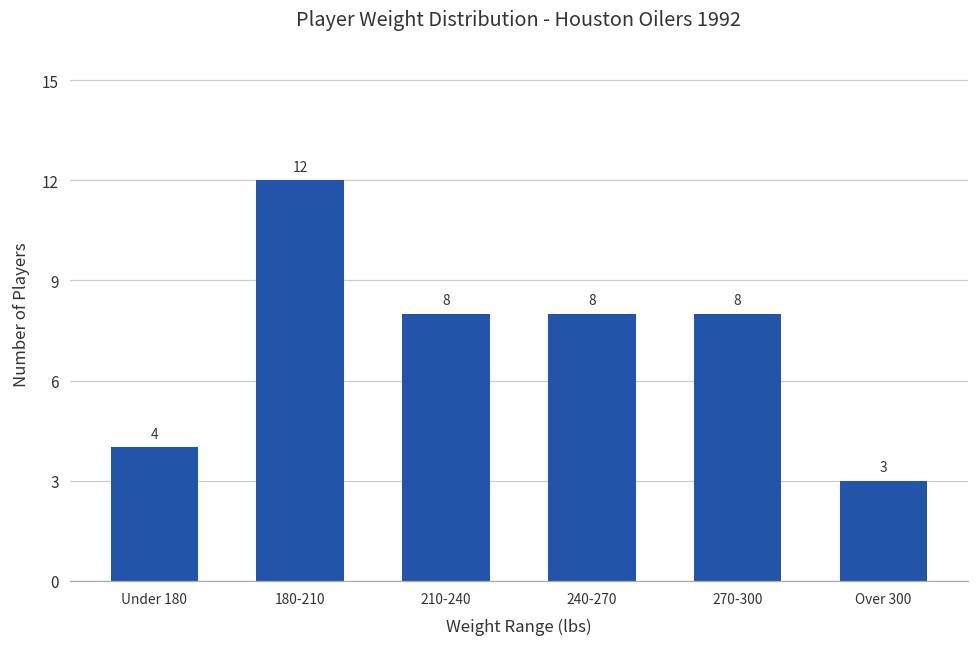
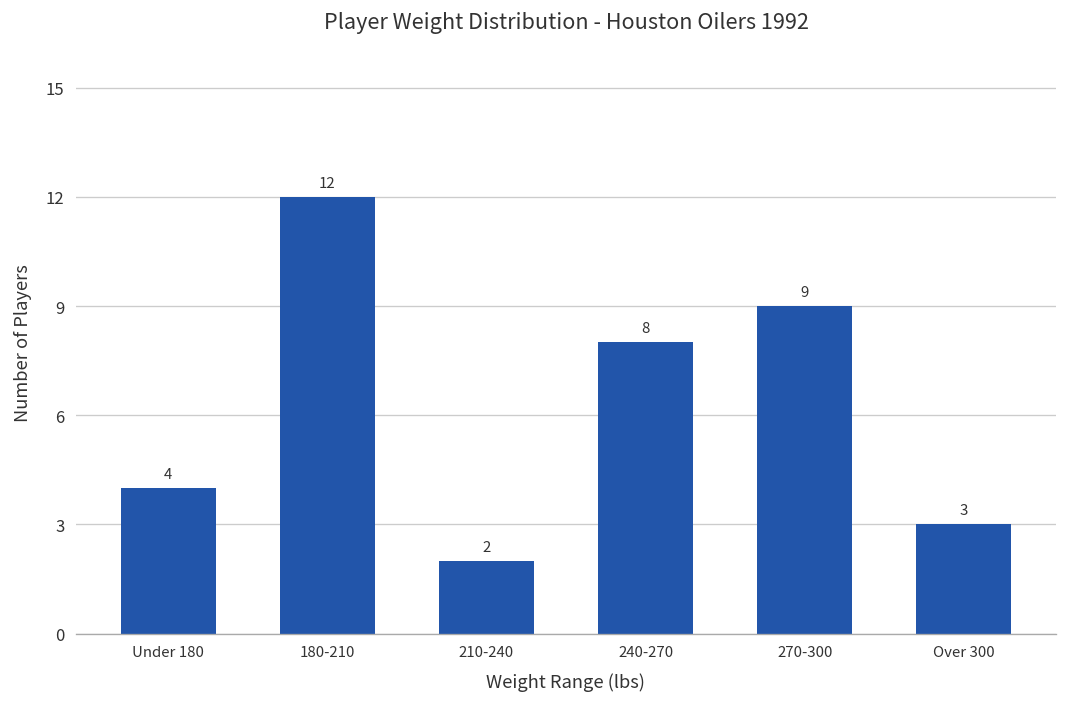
210-240: 8 -> 2
270-300: 8 -> 9
